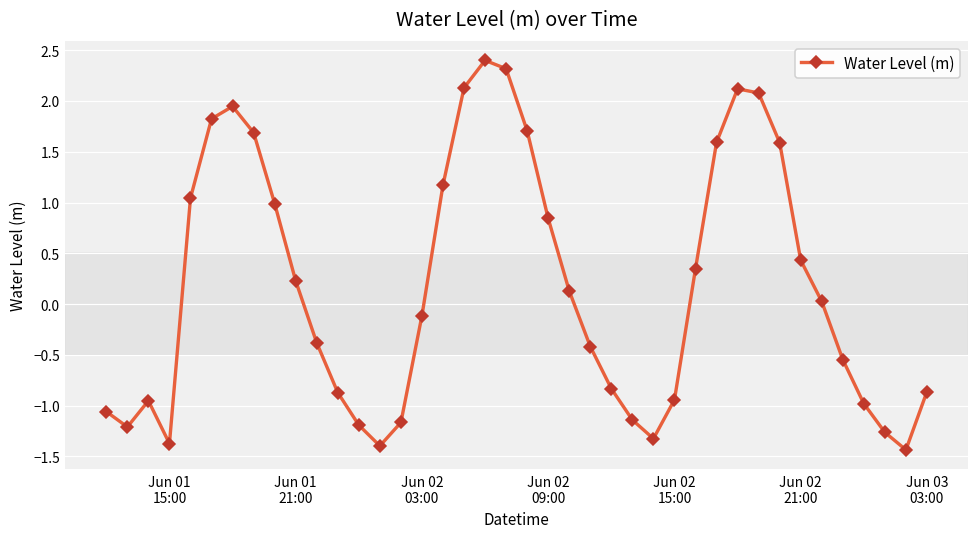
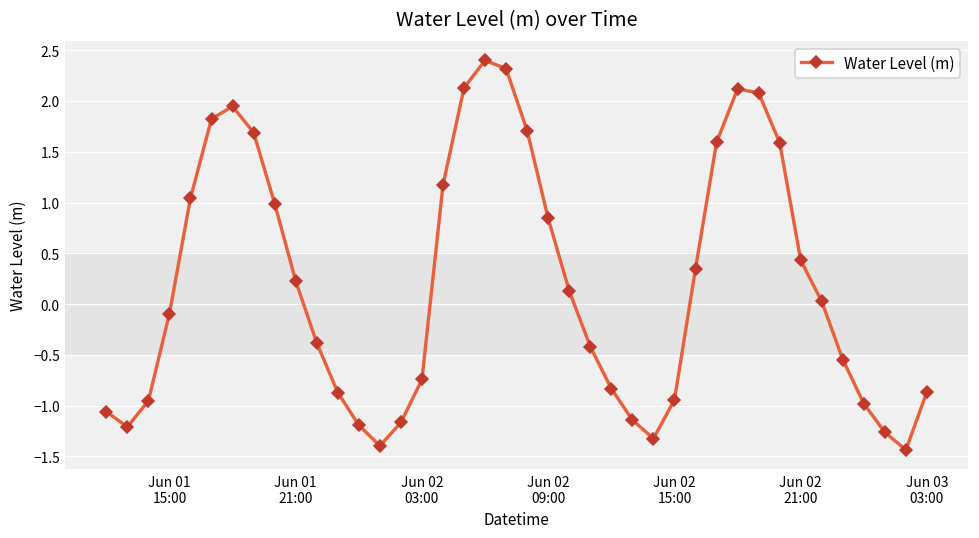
Jun 01 15:00: -1.4 -> -0.1
Jun 02 03:00: -0.1 -> -0.7
